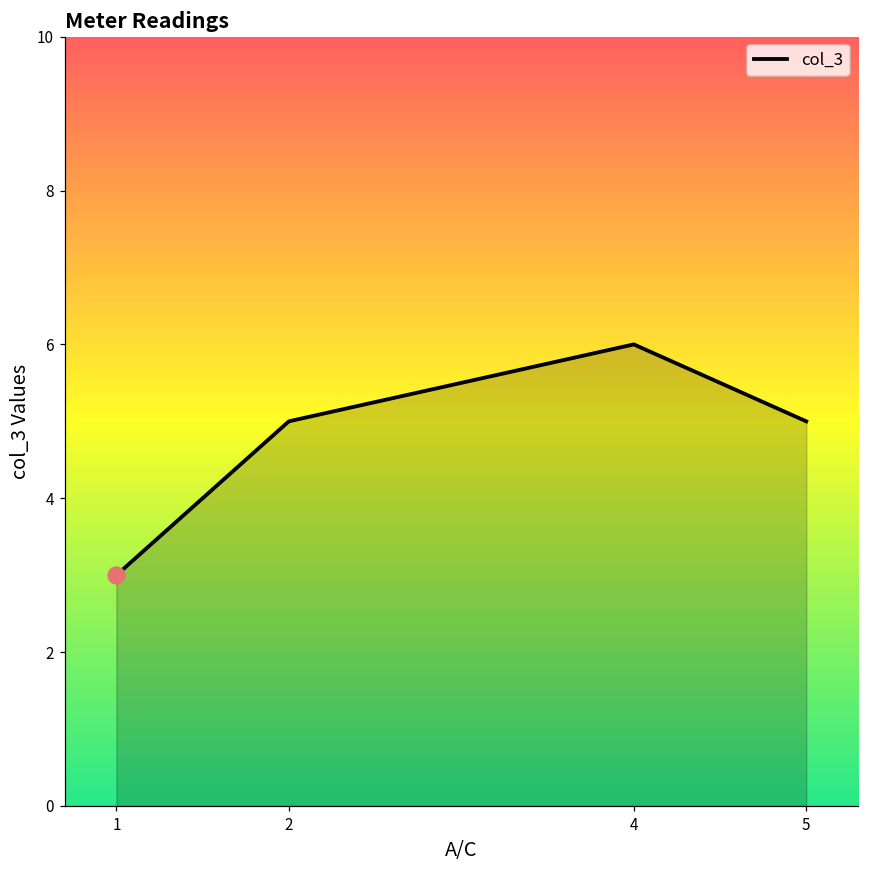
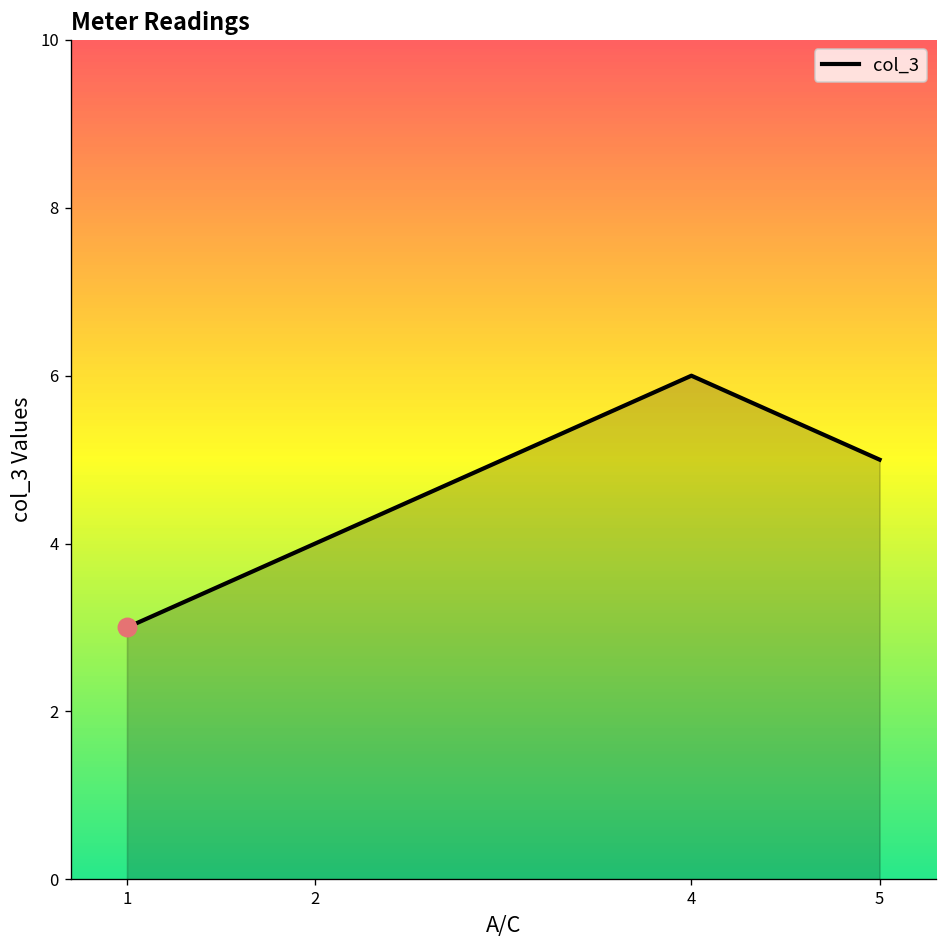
col_3, 2: 5 -> 4
